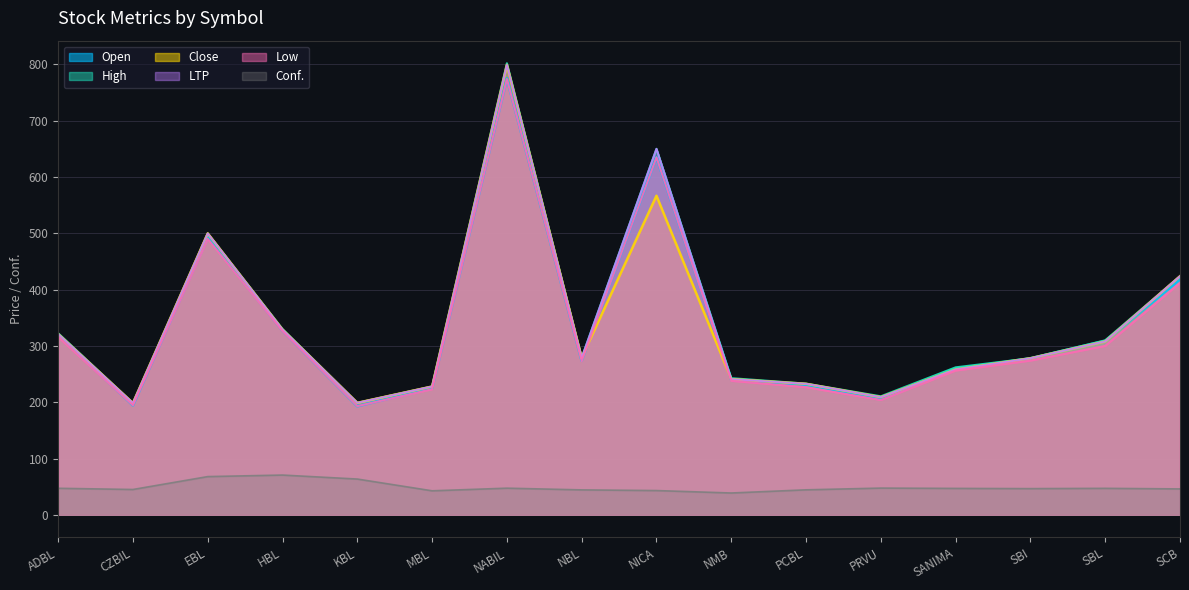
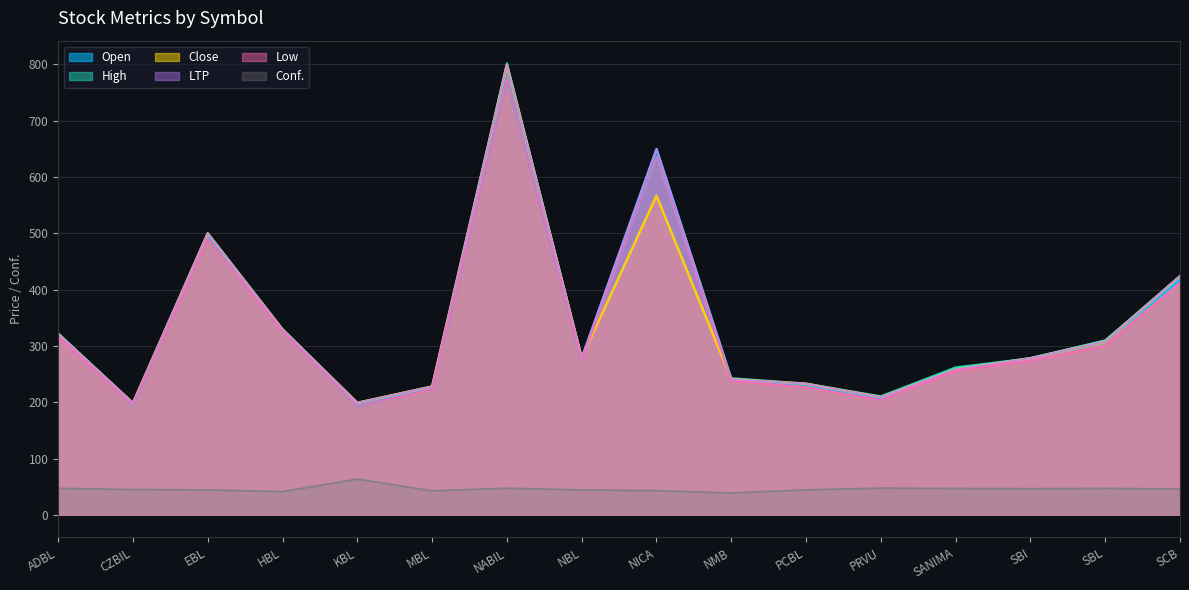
Conf., EBL: 70 -> 40
Conf., HBL: 70 -> 40
